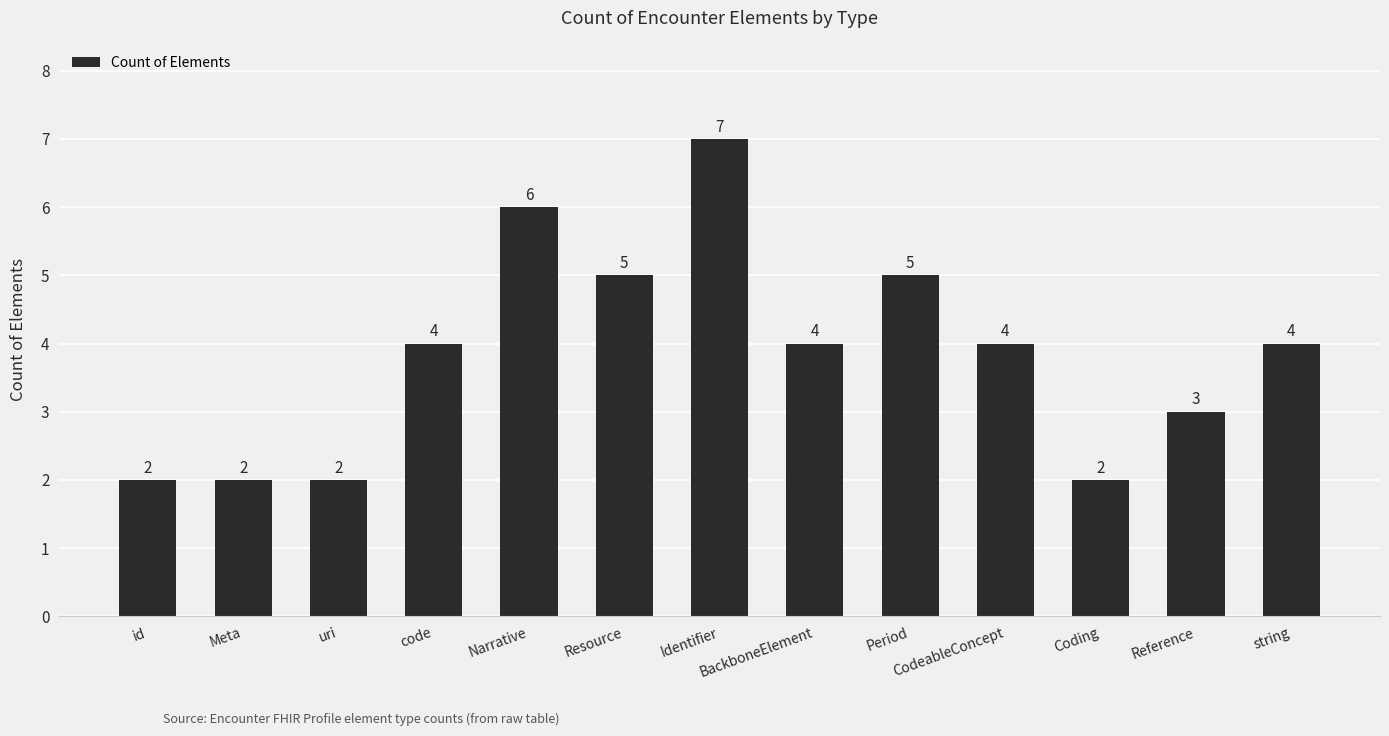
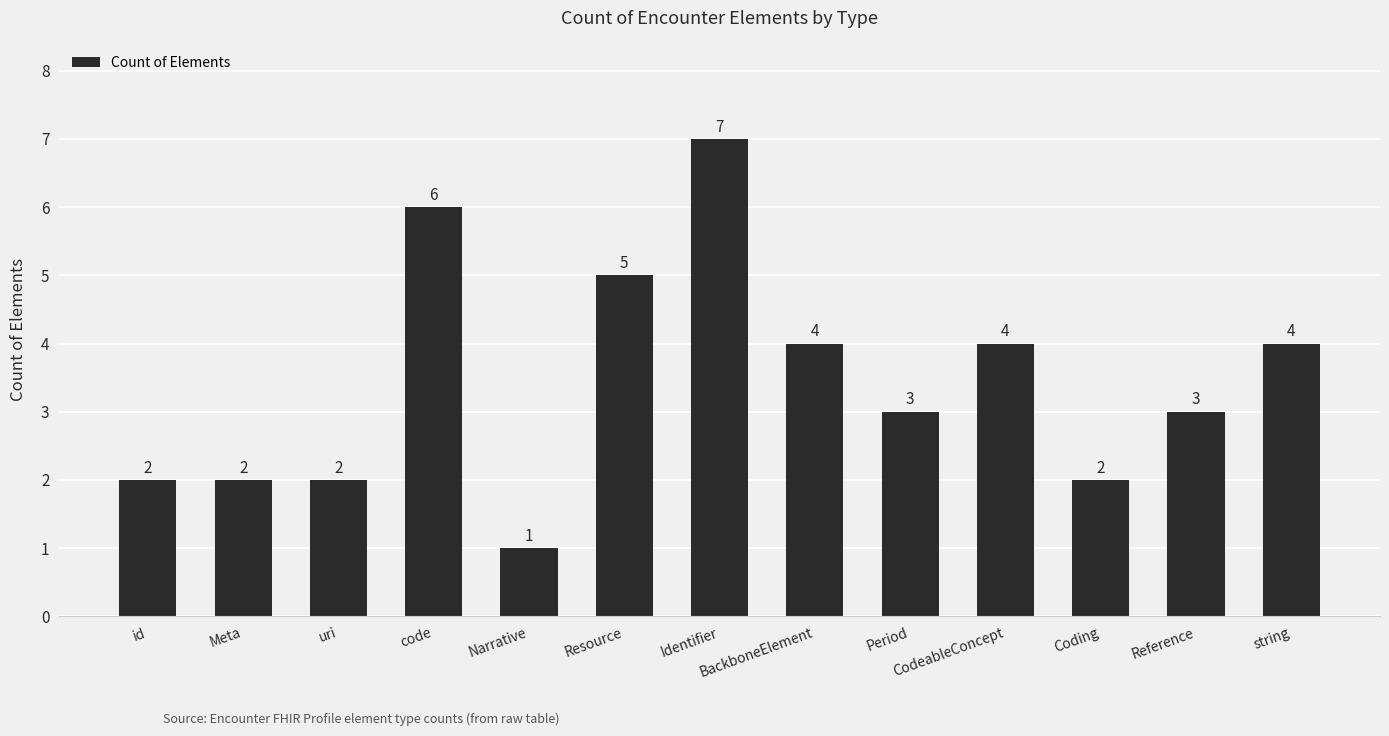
code: 4 -> 6
Narrative: 6 -> 1
Period: 5 -> 3
